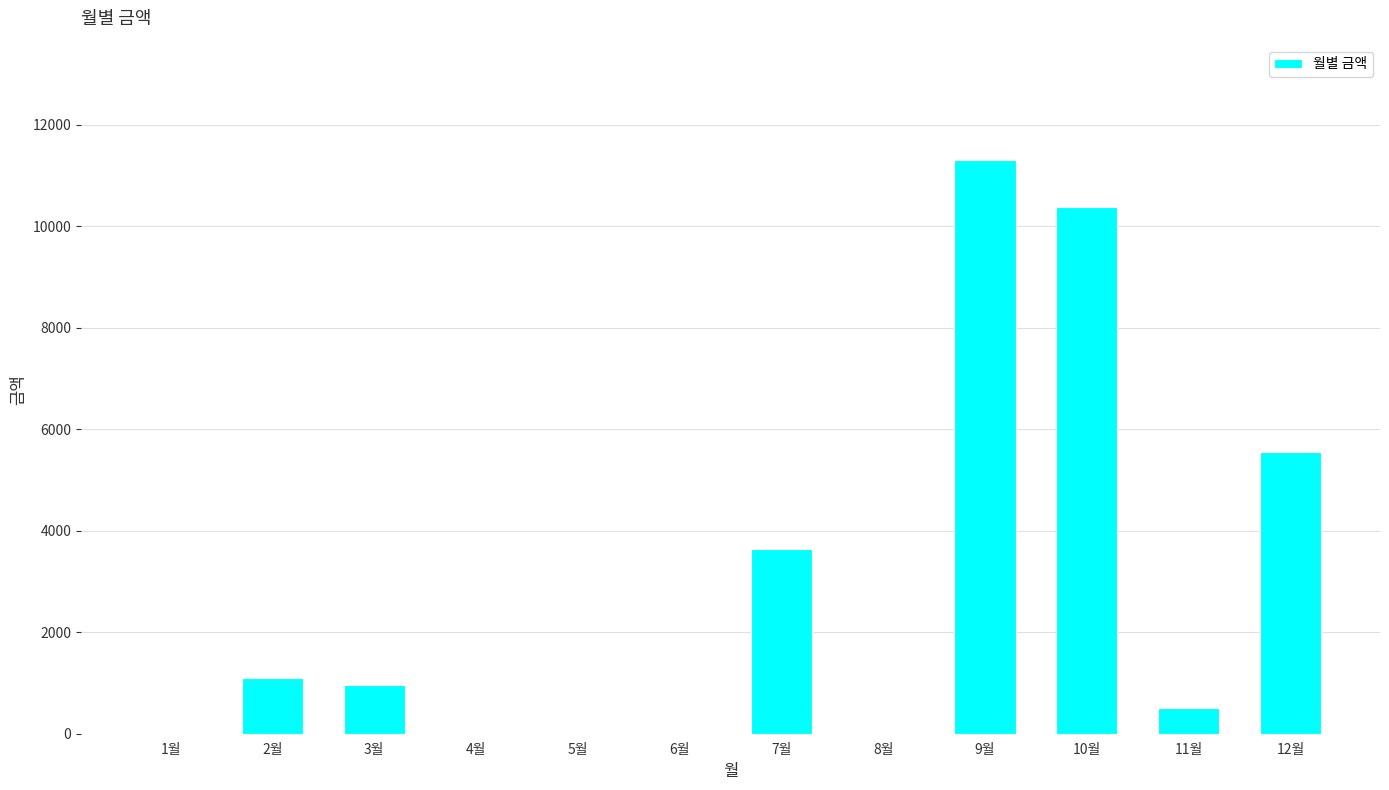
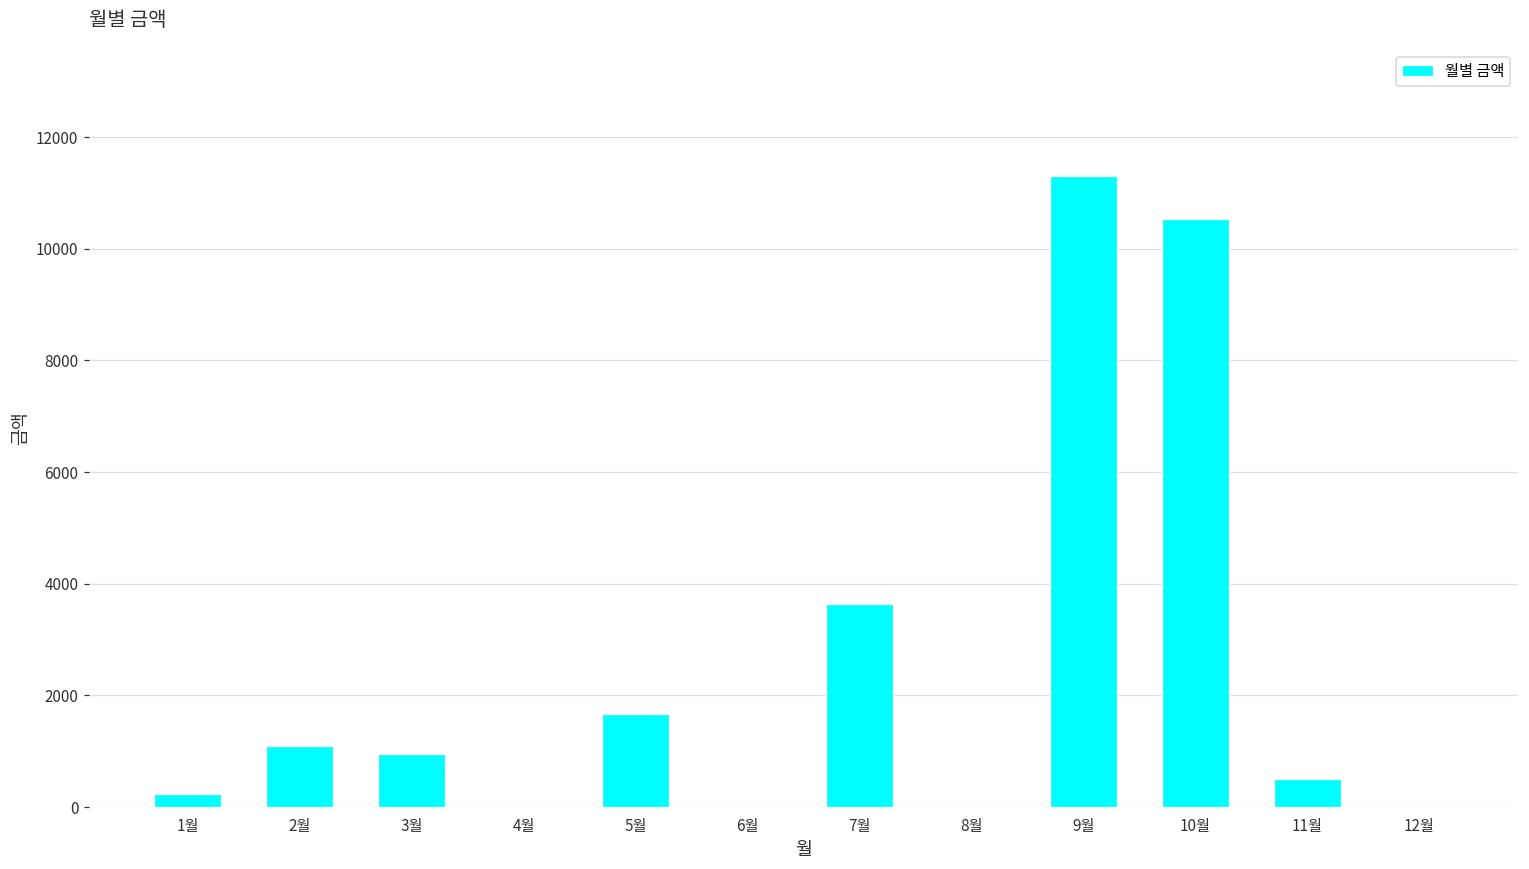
1월: 0 -> 200
5월: 0 -> 1700
10월: 10400 -> 10500
12월: 5500 -> 0
